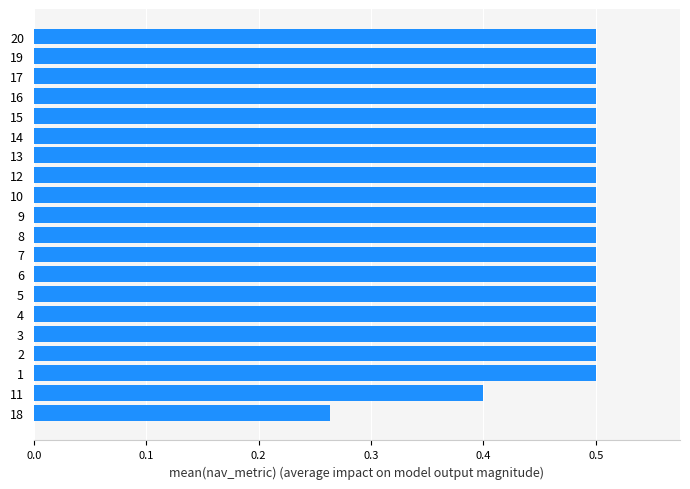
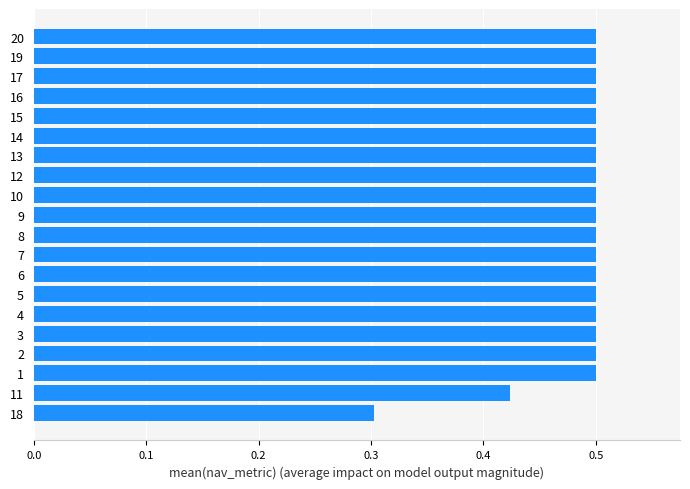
11: 0.400 -> 0.424
18: 0.264 -> 0.303
